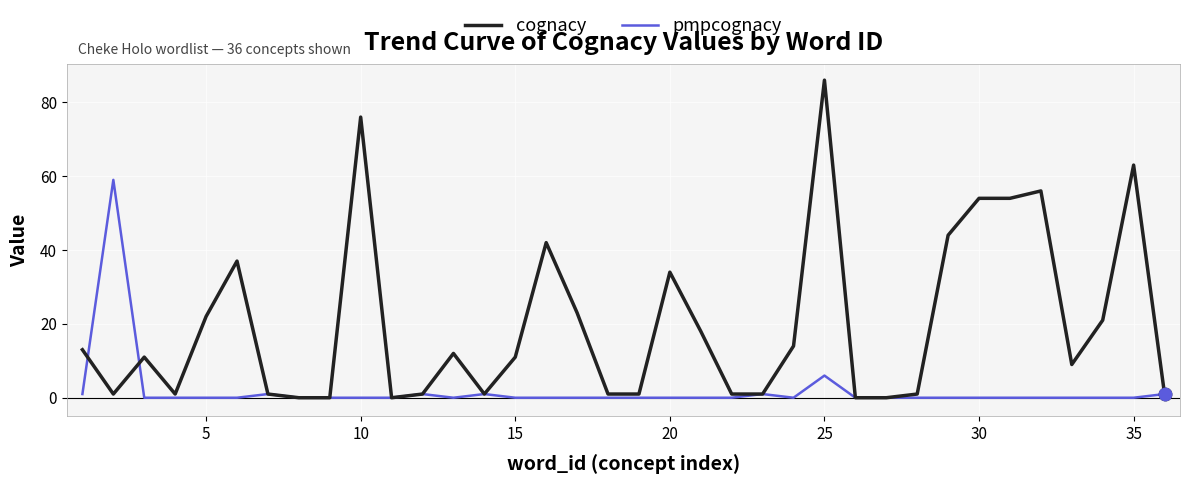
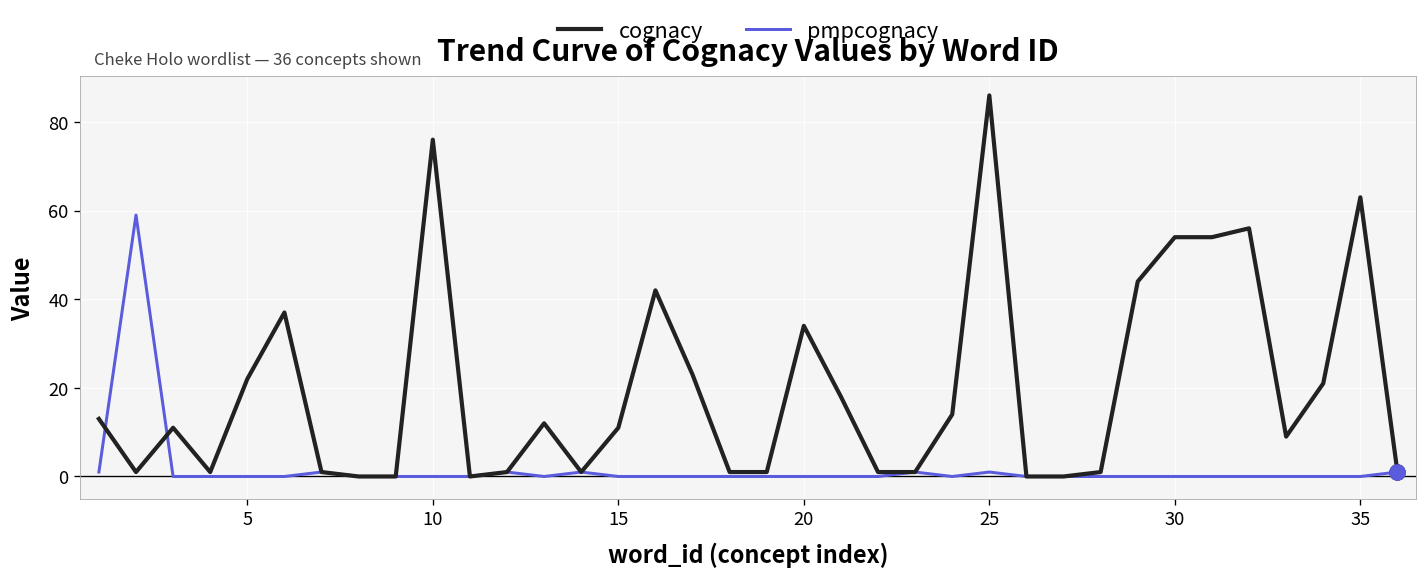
pmpcognacy, 25: 6 -> 1
